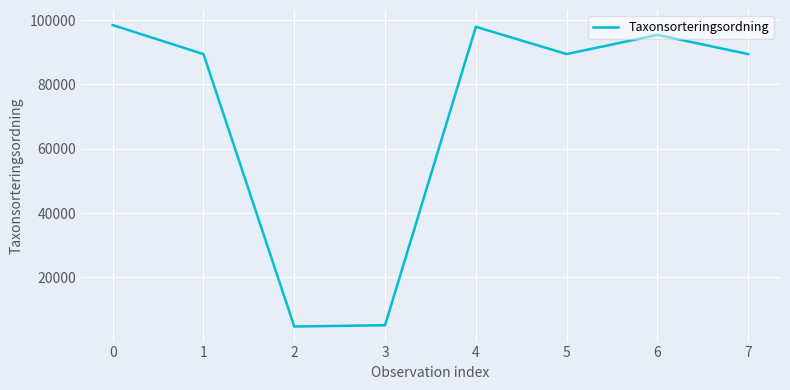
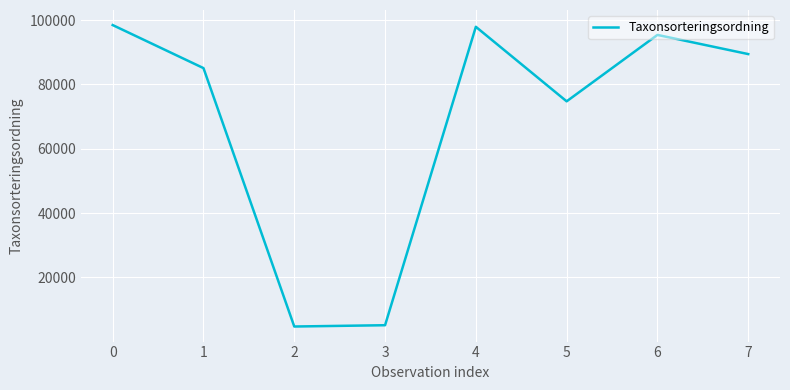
1: 89000 -> 85000
5: 89000 -> 75000
